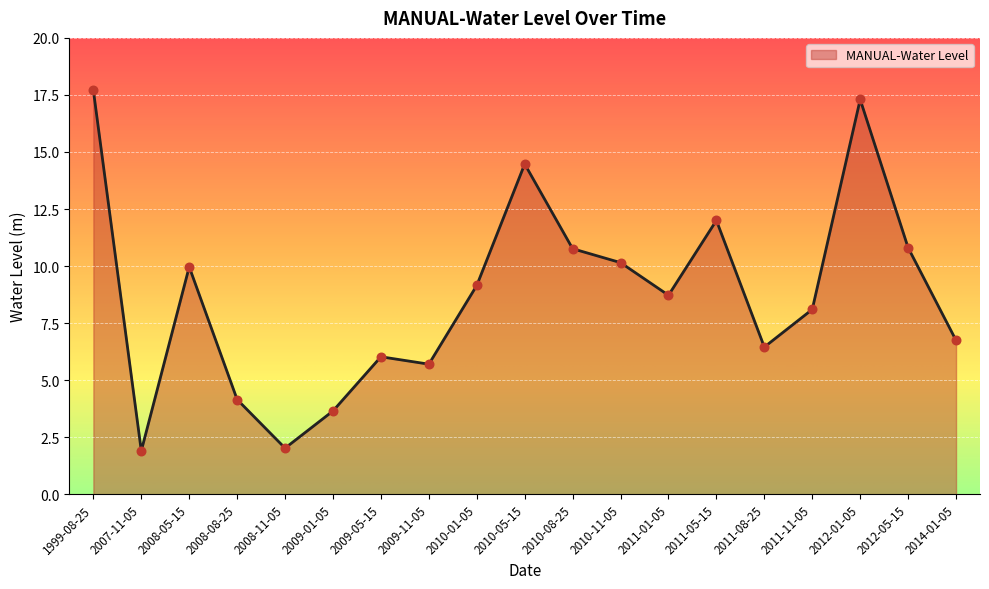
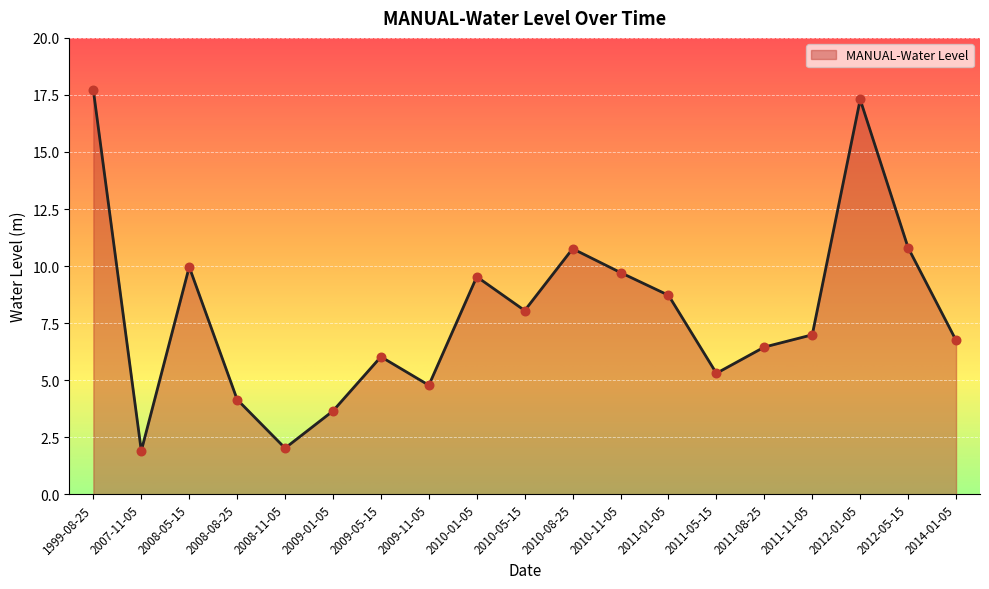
2009-11-05: 5.7 -> 4.8
2010-01-05: 9.1 -> 9.5
2010-05-15: 14.5 -> 8.1
2010-11-05: 10.1 -> 9.7
2011-05-15: 12.0 -> 5.3
2011-11-05: 8.1 -> 7.0
